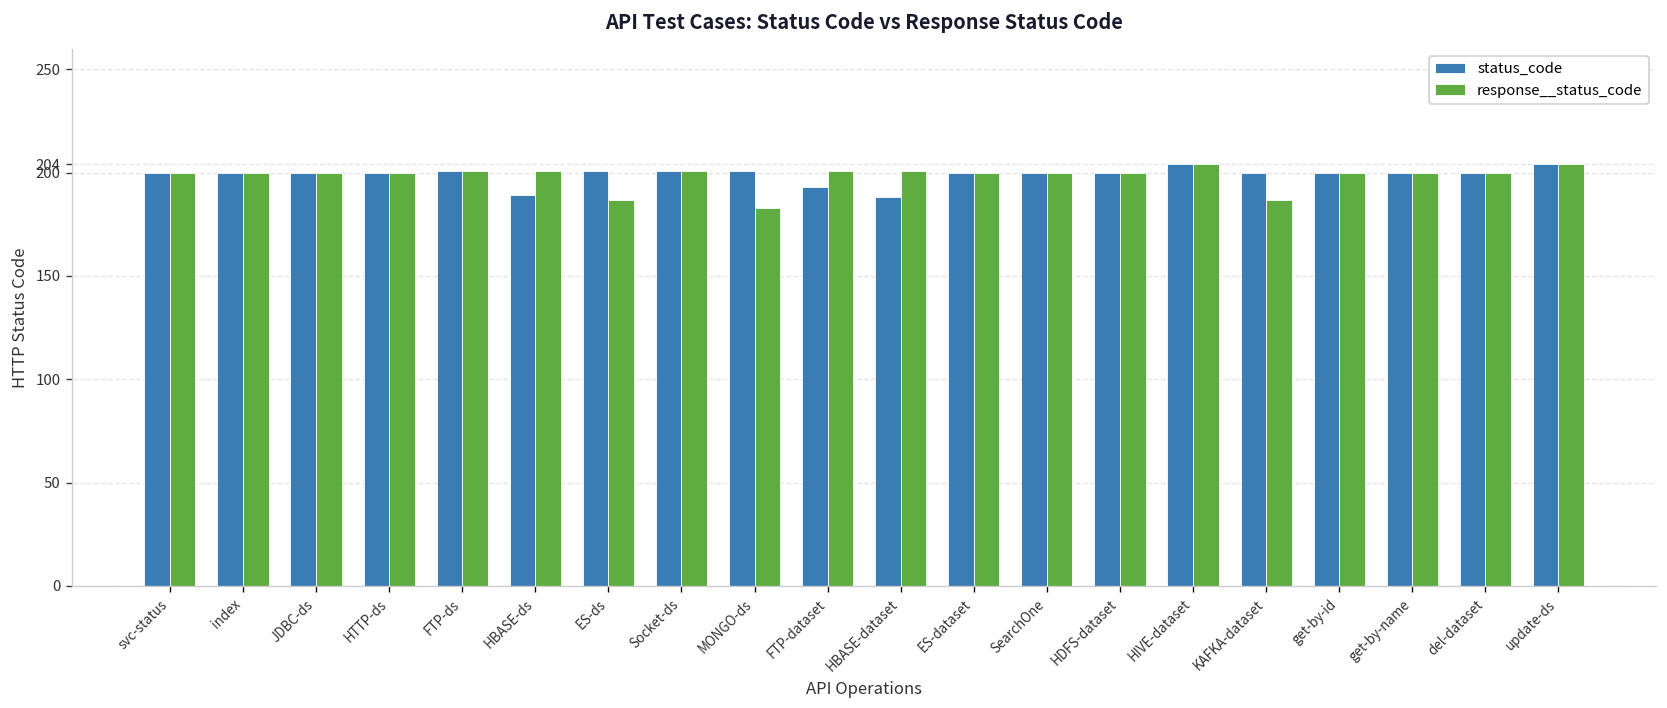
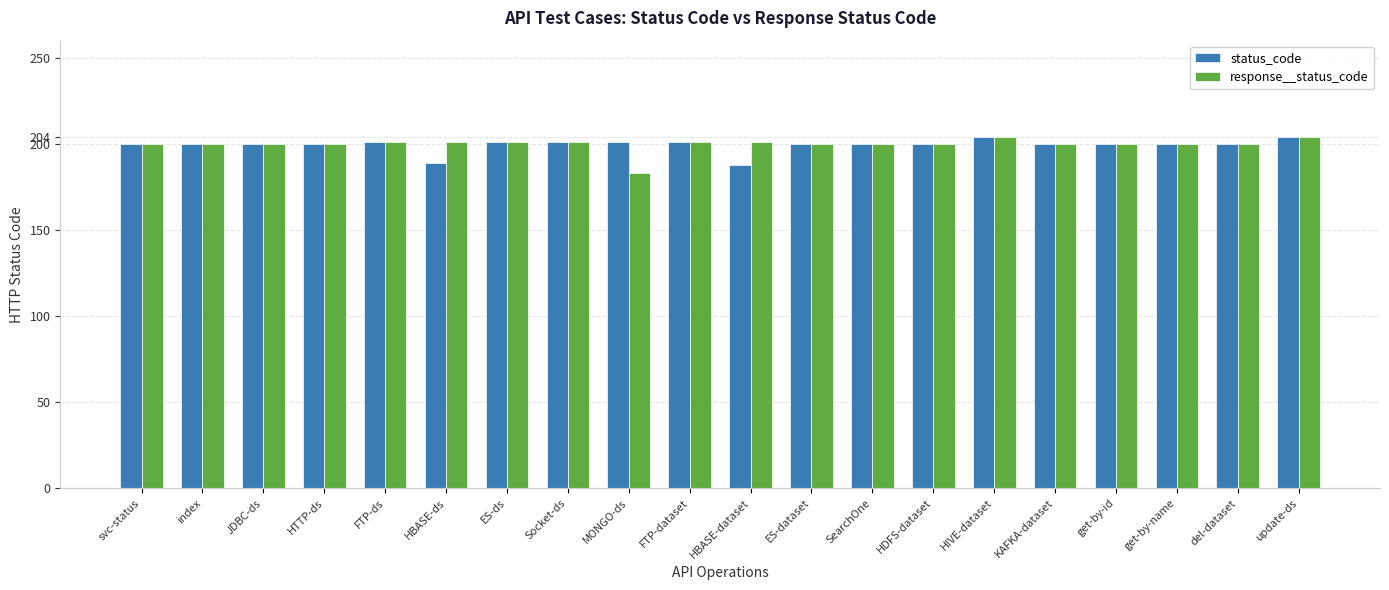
response__status_code, ES-ds: 187 -> 201
status_code, FTP-dataset: 193 -> 201
response__status_code, KAFKA-dataset: 187 -> 200
